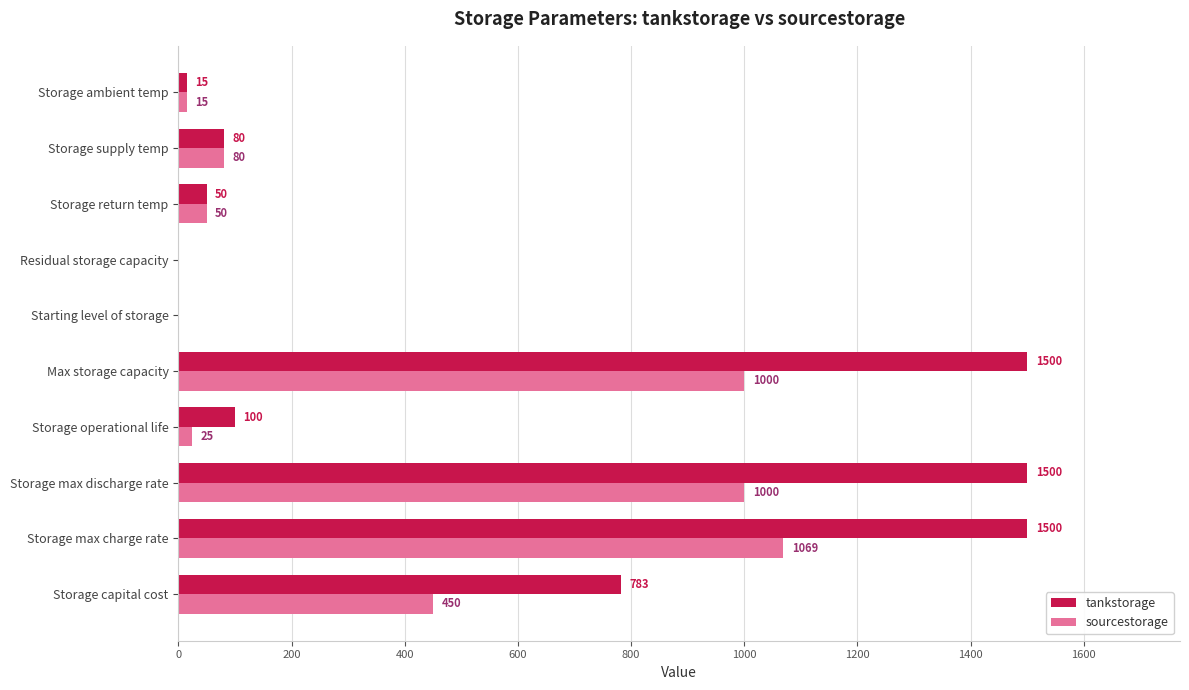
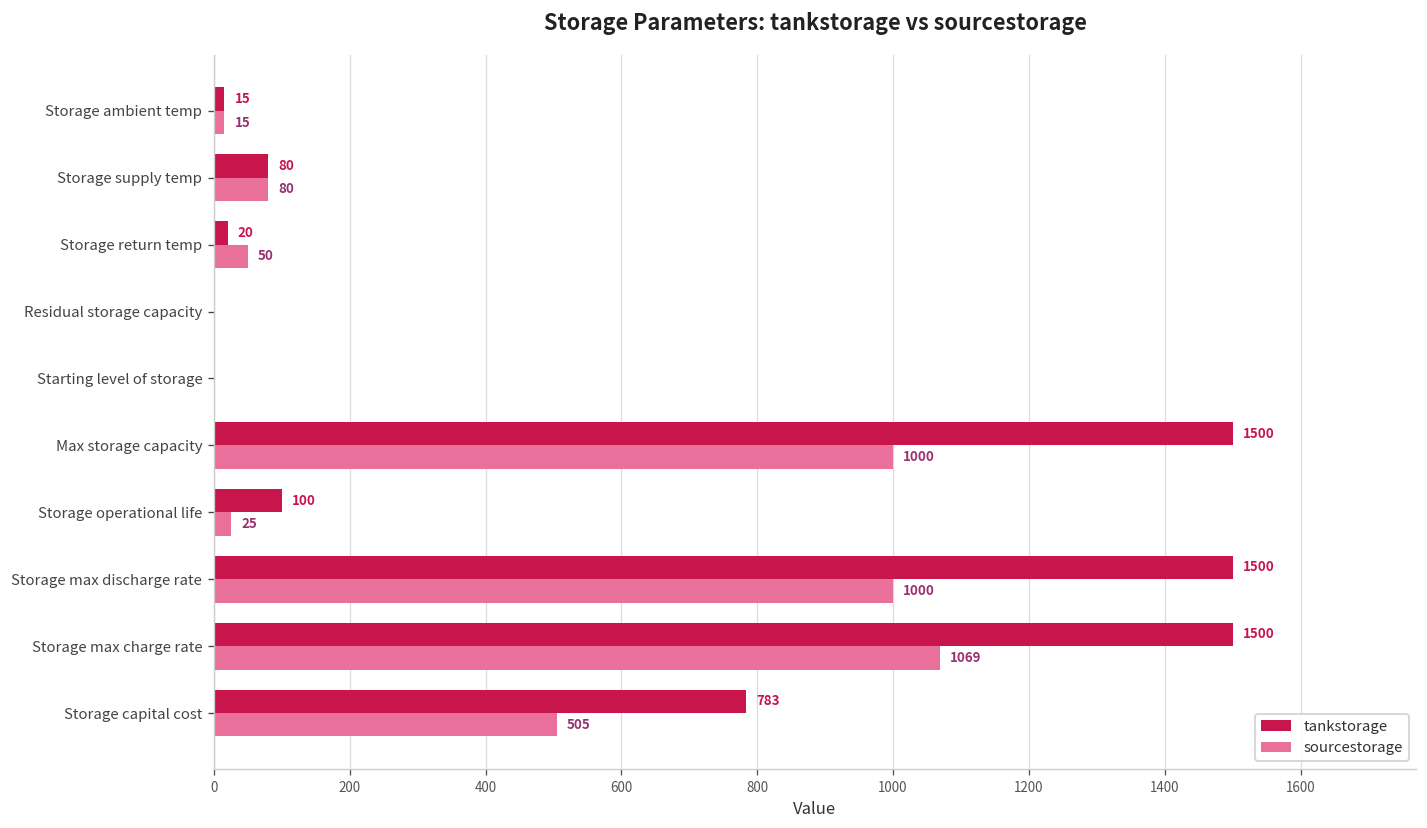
tankstorage, Storage return temp: 50 -> 20
sourcestorage, Storage capital cost: 450 -> 505
